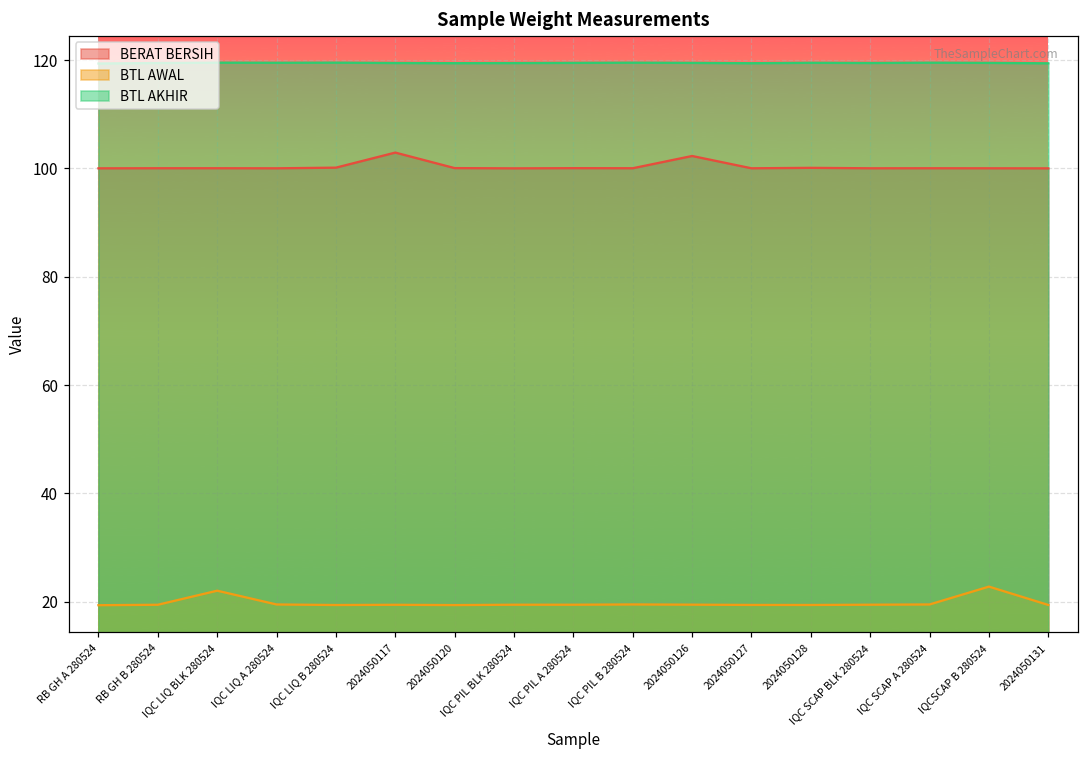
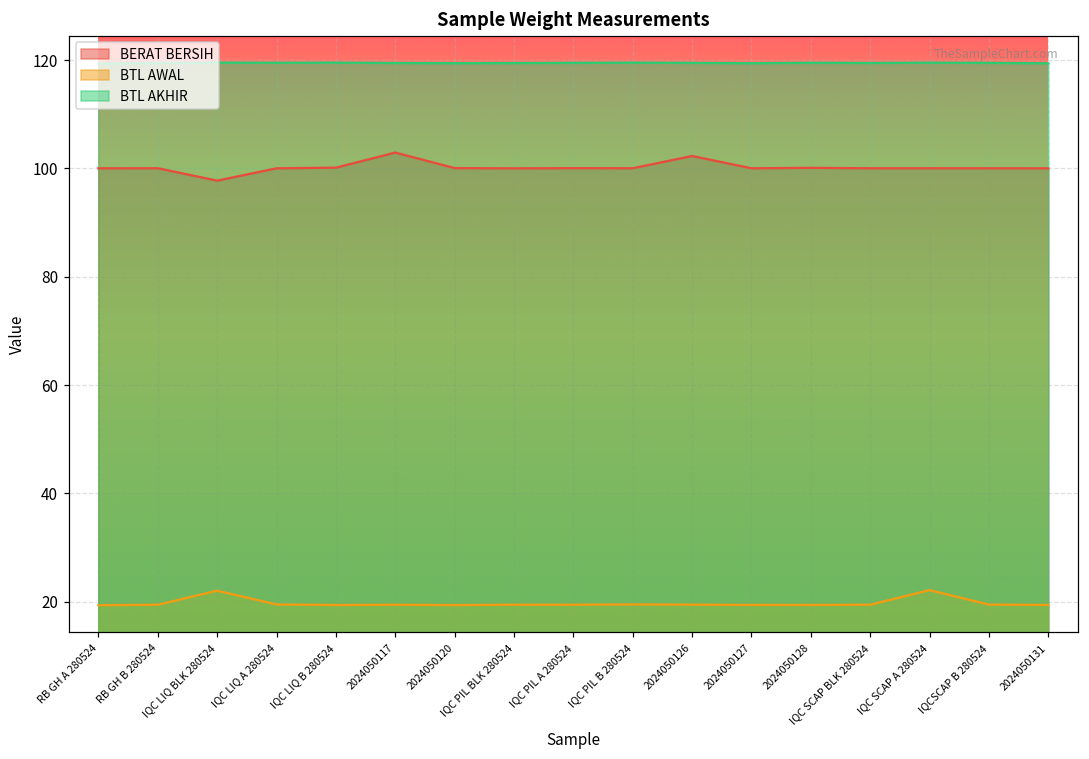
BERAT BERSIH, IQC LIQ BLK 280524: 100 -> 98
BTL AWAL, IQC SCAP A 280524: 19 -> 22
BTL AWAL, IQCSCAP B 280524: 23 -> 19
